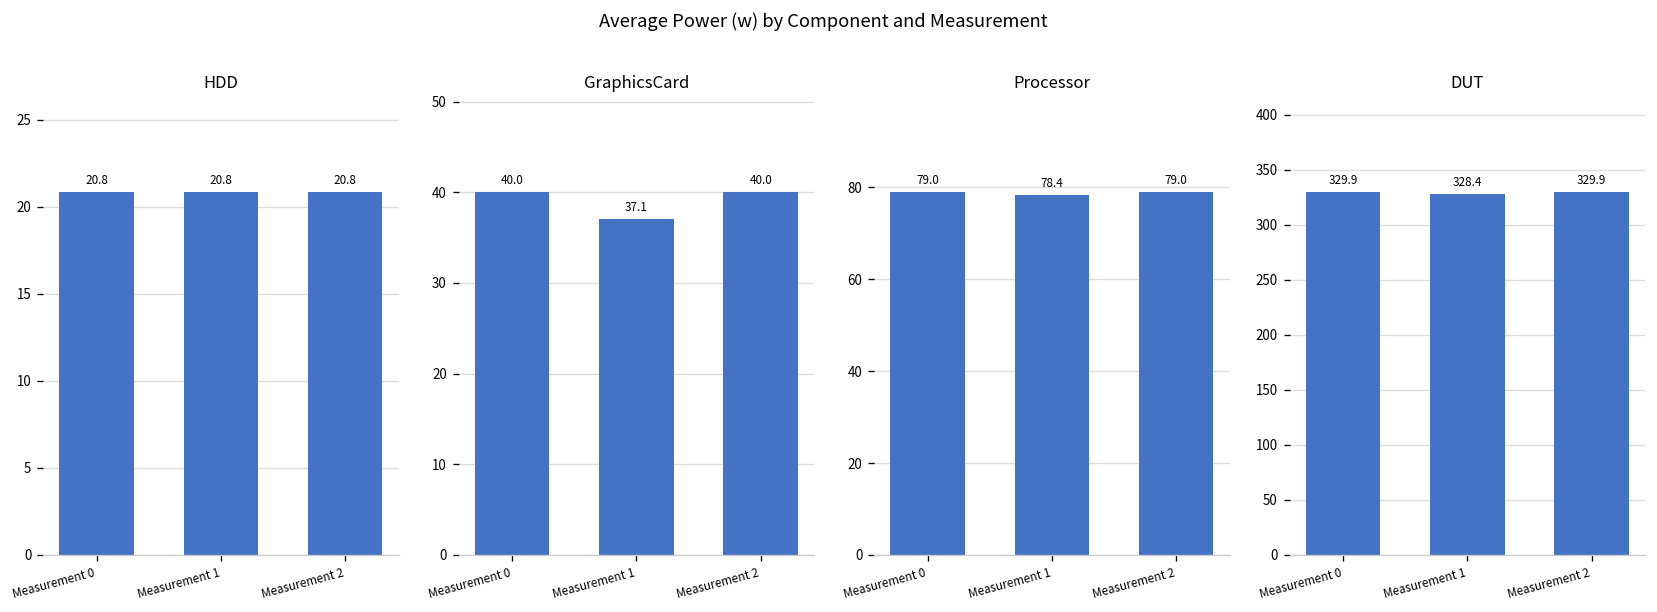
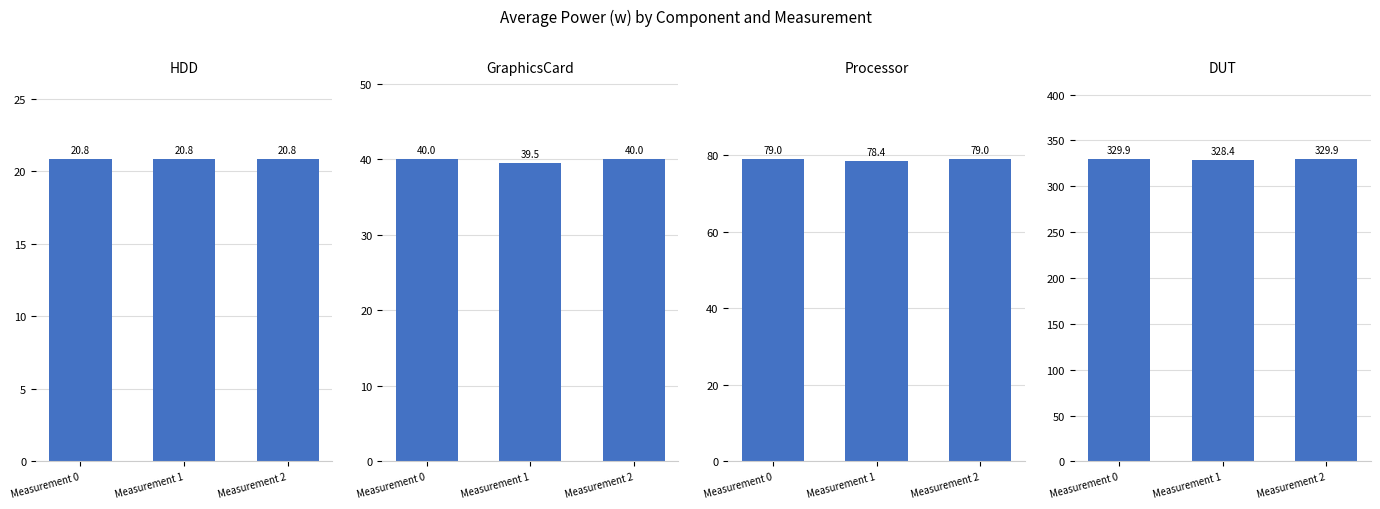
GraphicsCard, Measurement 1: 37.1 -> 39.5
